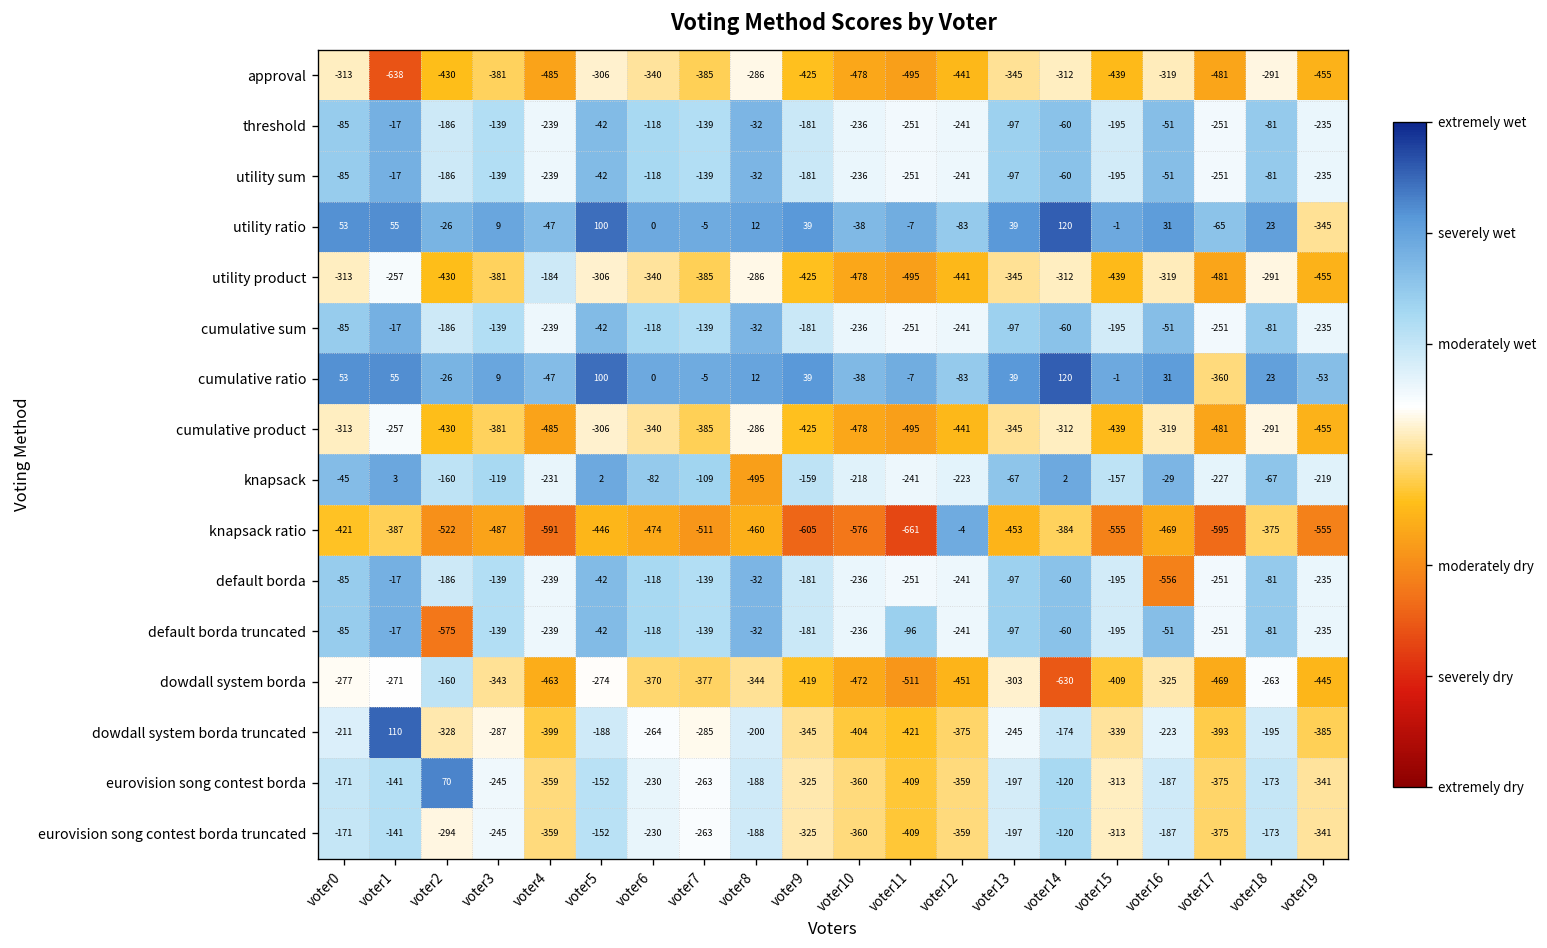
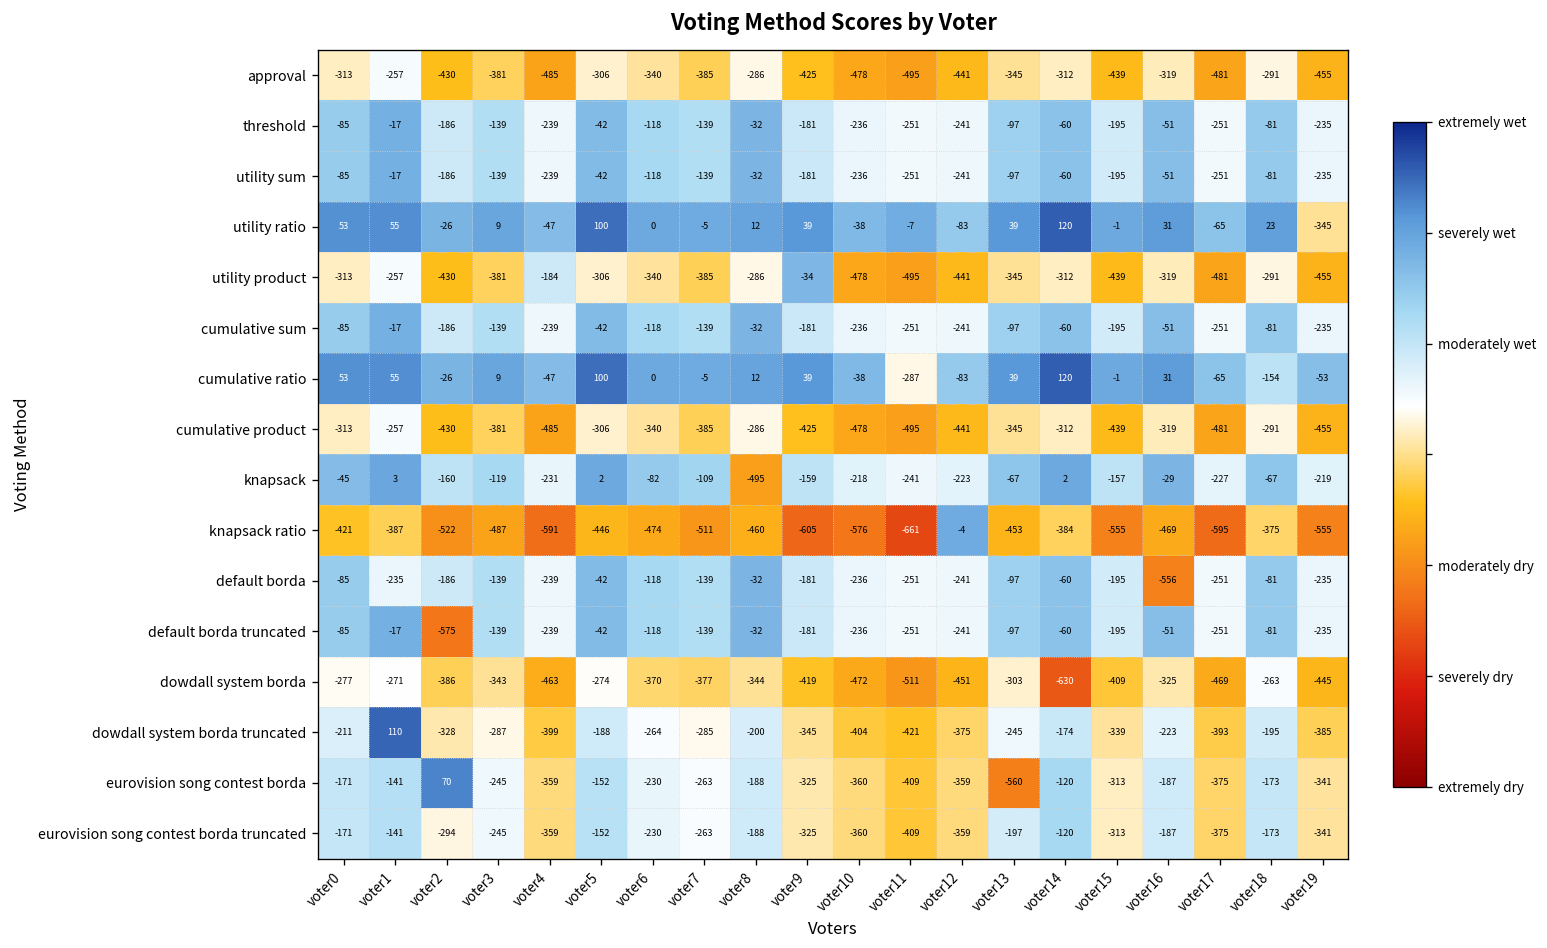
approval, voter1: -638 -> -257
utility product, voter9: -425 -> -34
cumulative ratio, voter11: -7 -> -287
cumulative ratio, voter17: -360 -> -65
cumulative ratio, voter18: 23 -> -154
default borda, voter1: -17 -> -235
default borda truncated, voter11: -96 -> -251
dowdall system borda, voter2: -160 -> -386
eurovision song contest borda, voter13: -197 -> -560
